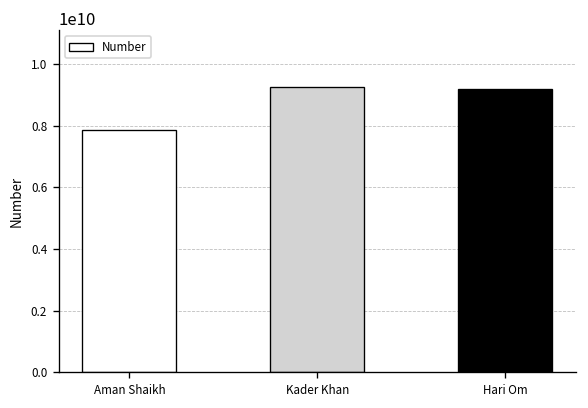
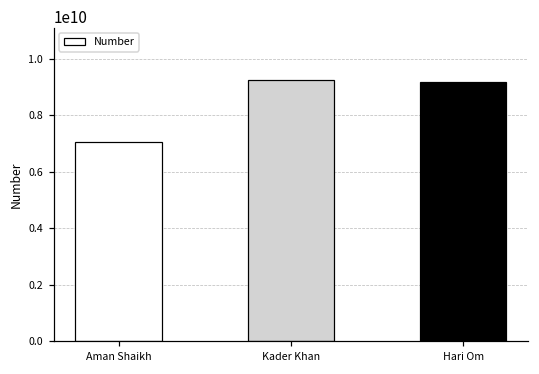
Aman Shaikh: 7900000000 -> 7000000000
